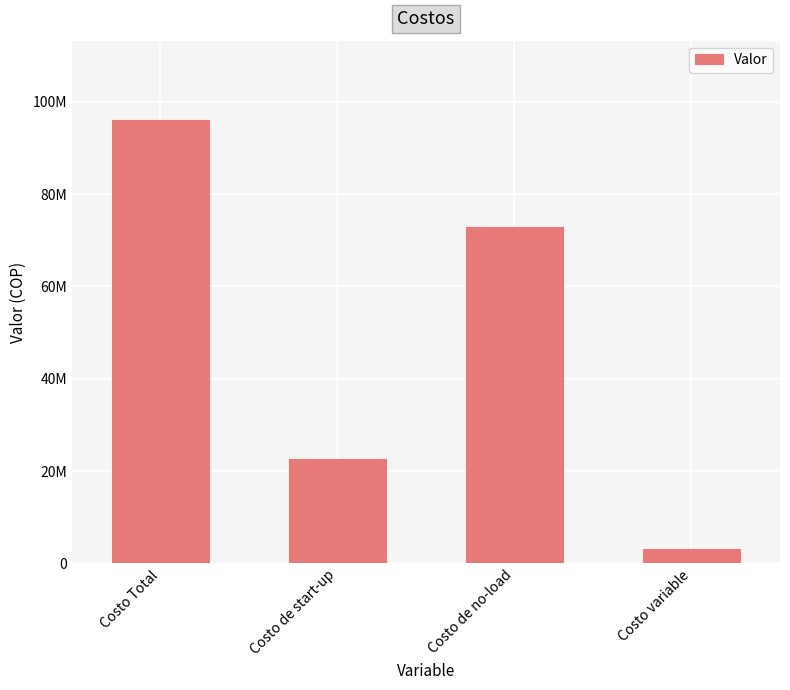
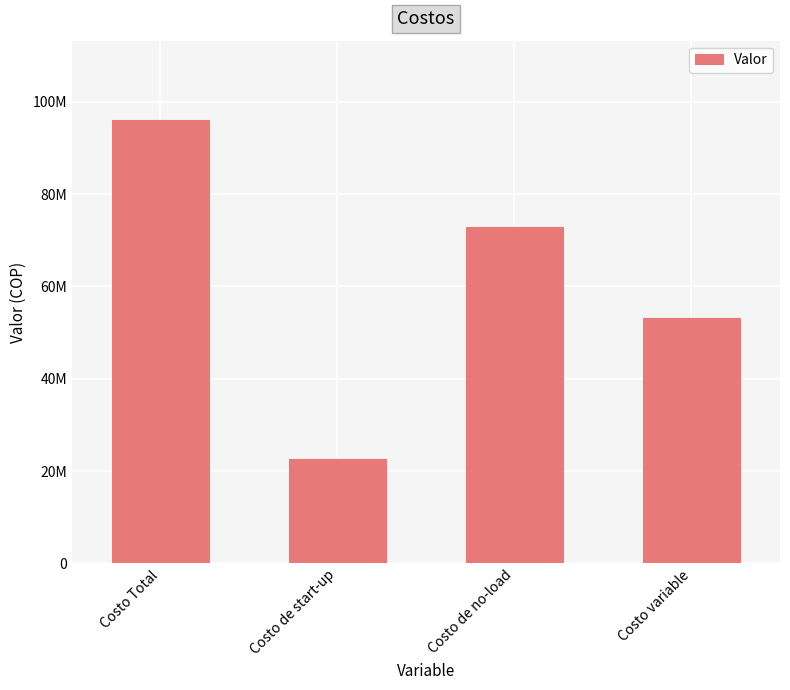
Costo variable: 3000000 -> 53000000
